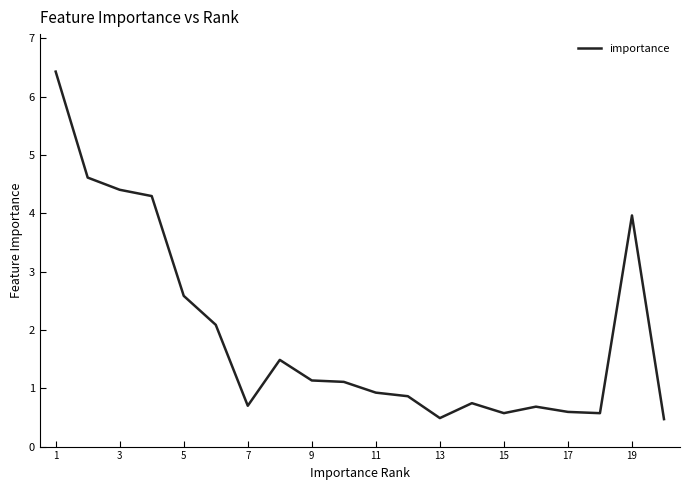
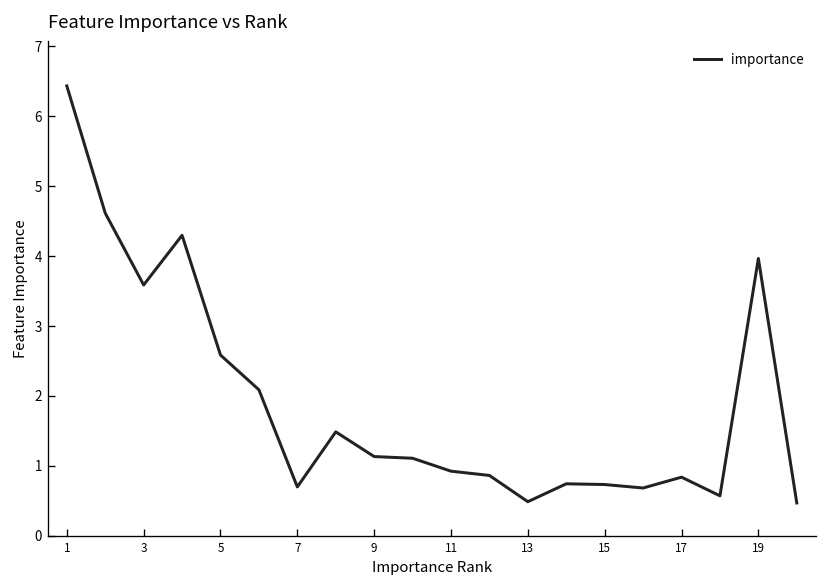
3: 4.4 -> 3.6
15: 0.6 -> 0.7
17: 0.6 -> 0.8
